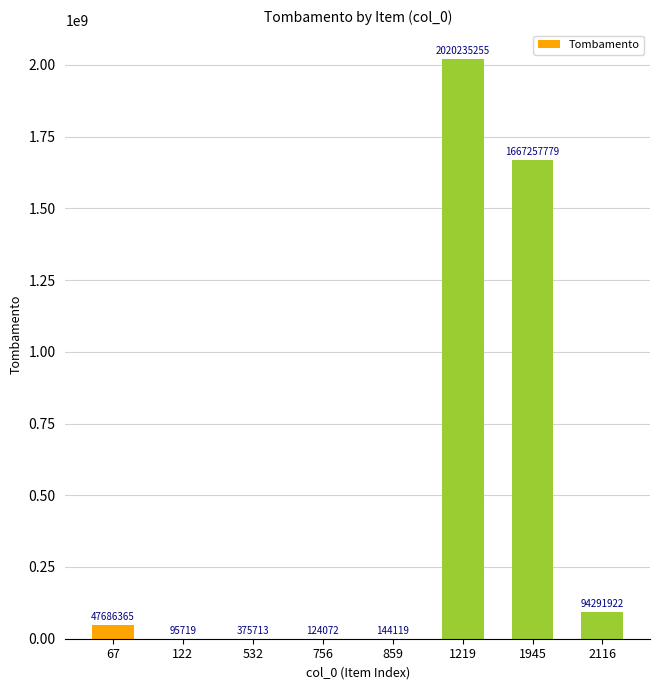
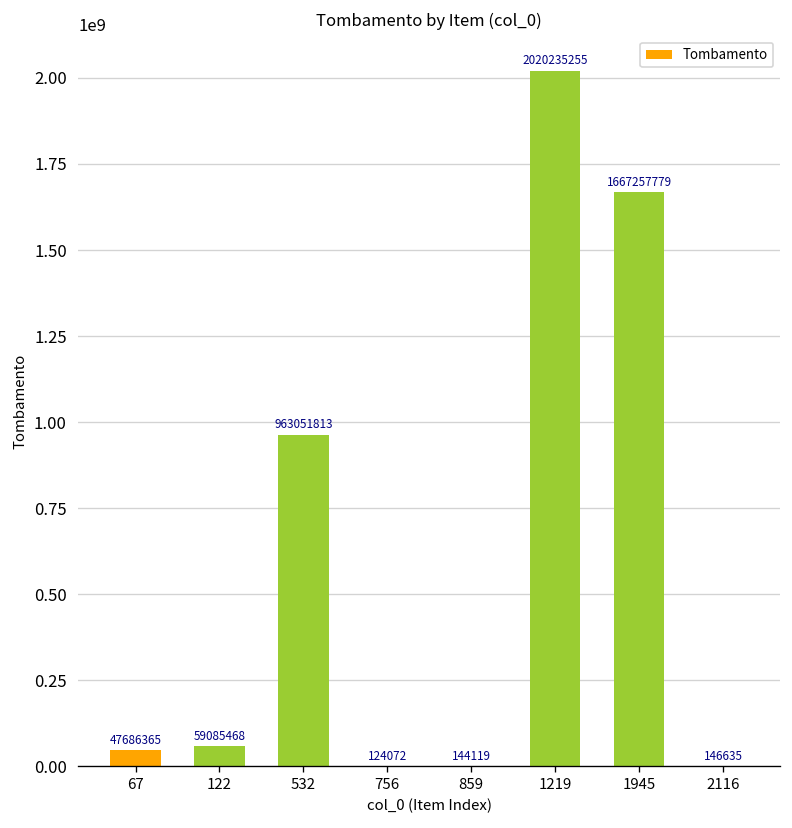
122: 95719 -> 59085468
532: 375713 -> 963051813
2116: 94291922 -> 146635
